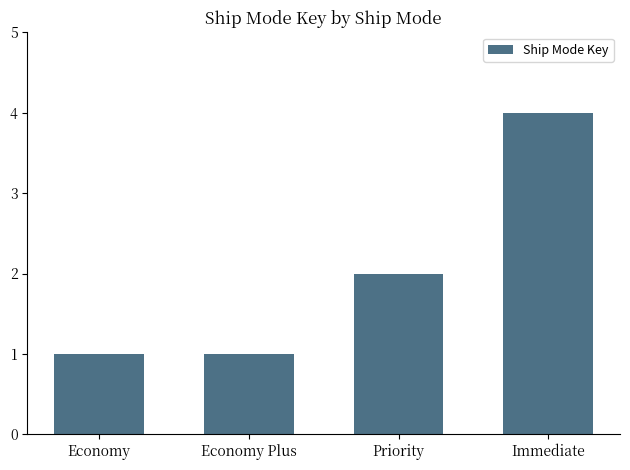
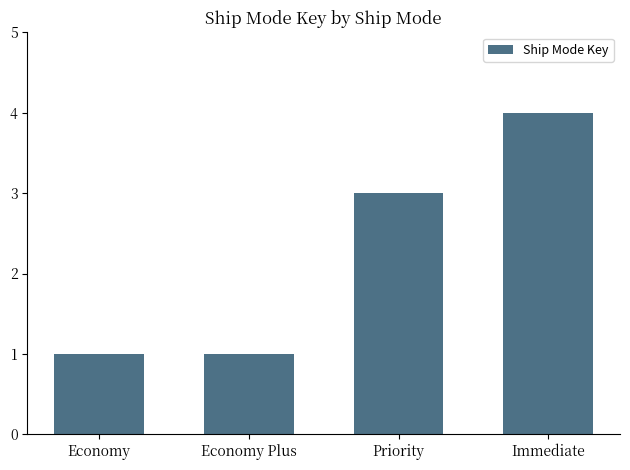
Priority: 2 -> 3
